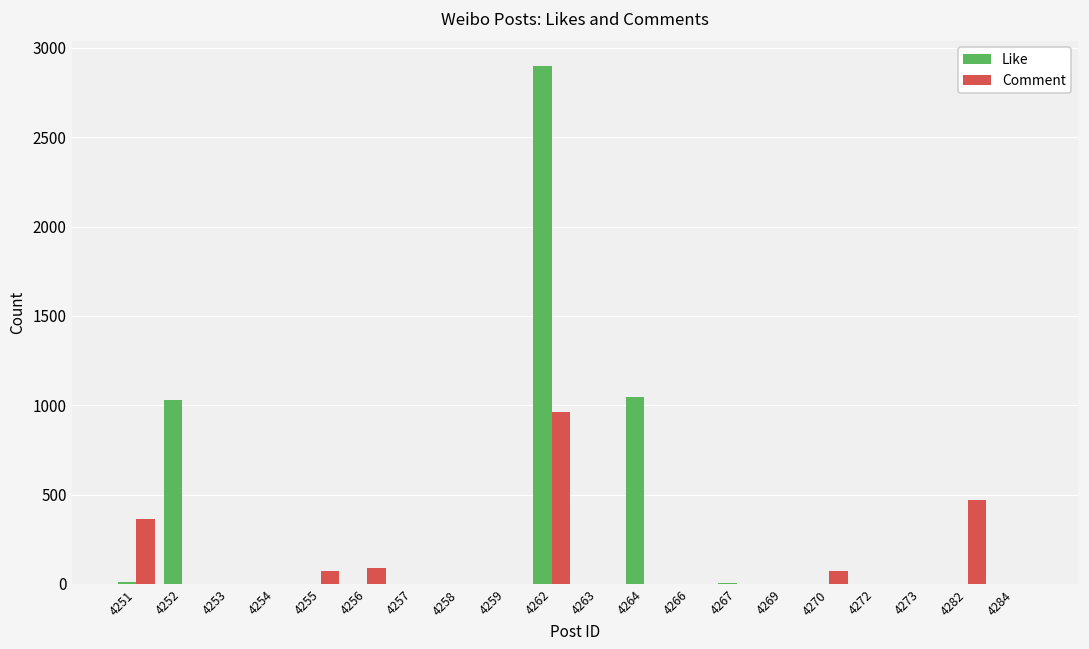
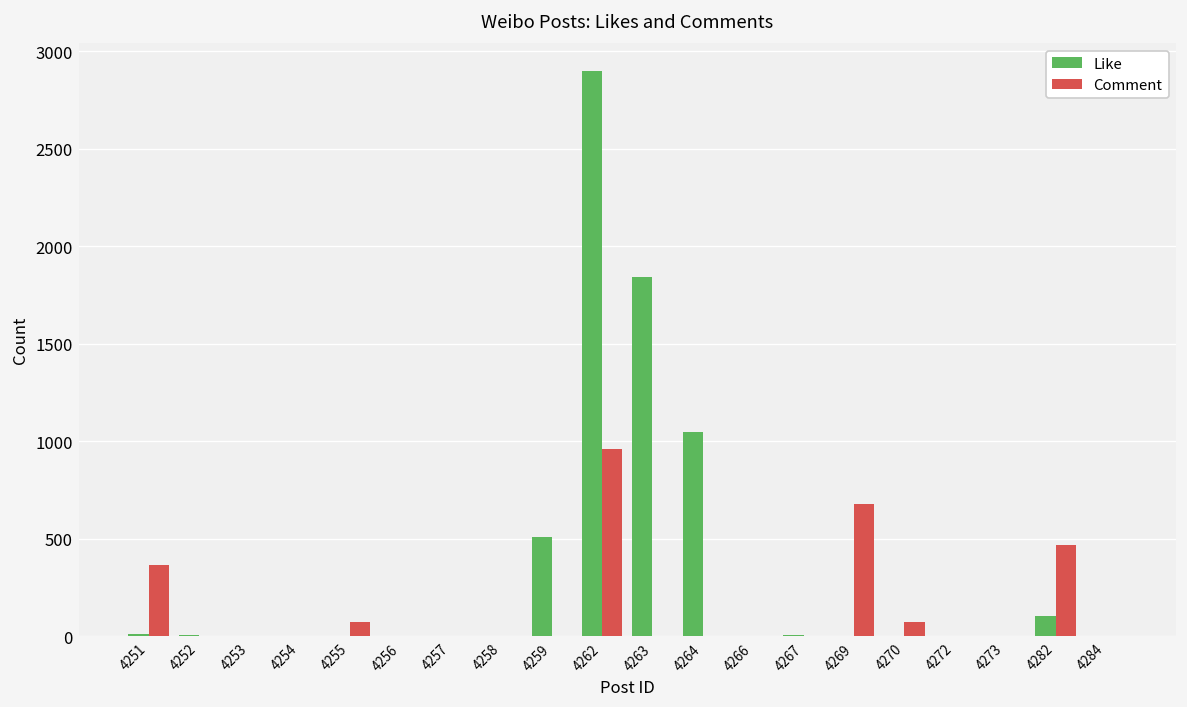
Like, 4252: 1030 -> 0
Comment, 4256: 90 -> 0
Like, 4259: 0 -> 510
Like, 4263: 0 -> 1840
Comment, 4269: 0 -> 680
Like, 4282: 0 -> 100
